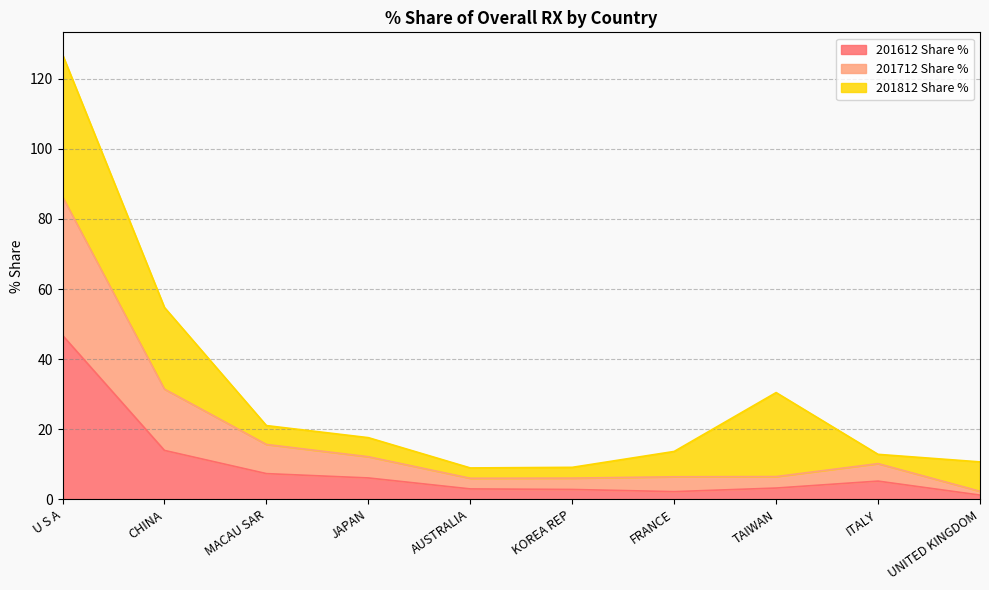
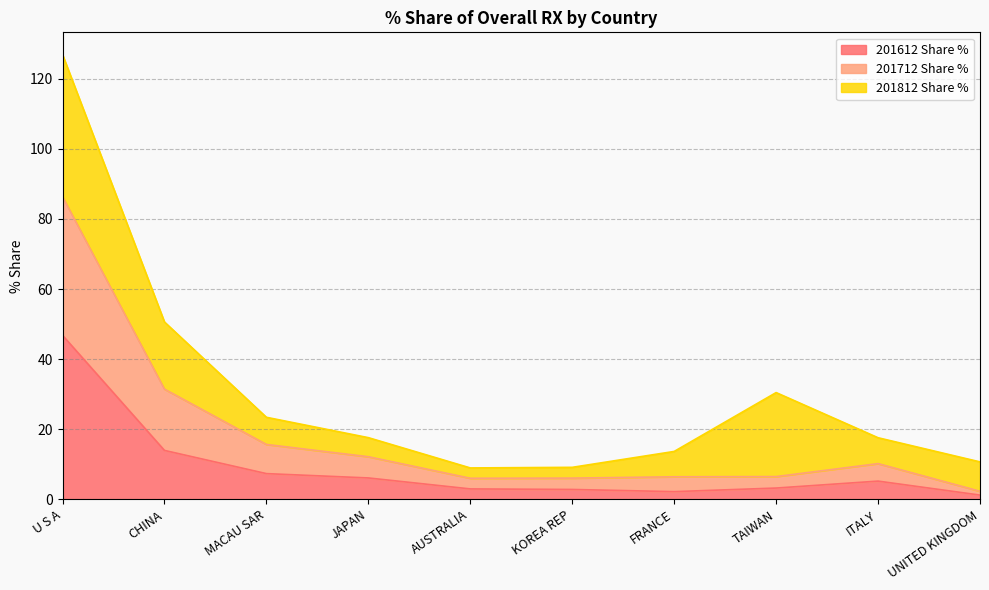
201812 Share %, CHINA: 23 -> 19
201812 Share %, MACAU SAR: 5 -> 8
201812 Share %, ITALY: 3 -> 7
